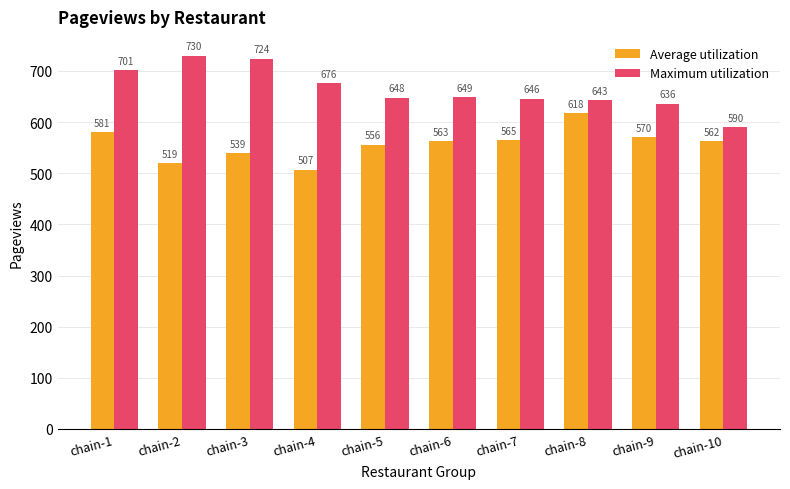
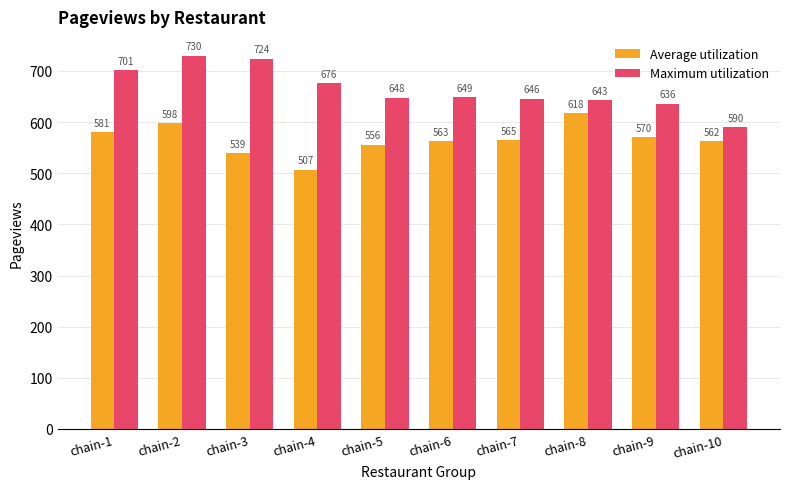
Average utilization, chain-2: 519 -> 598
